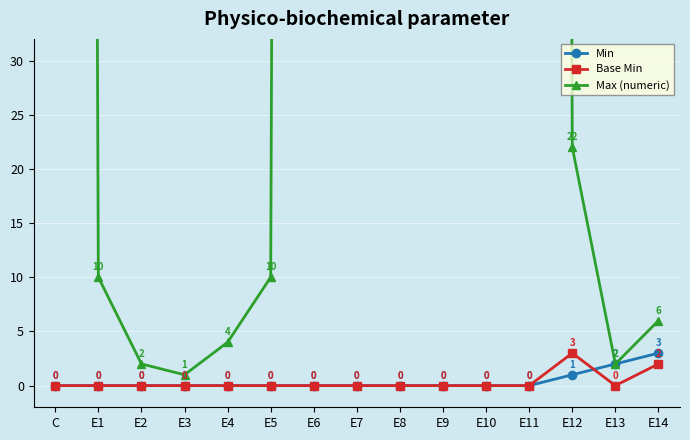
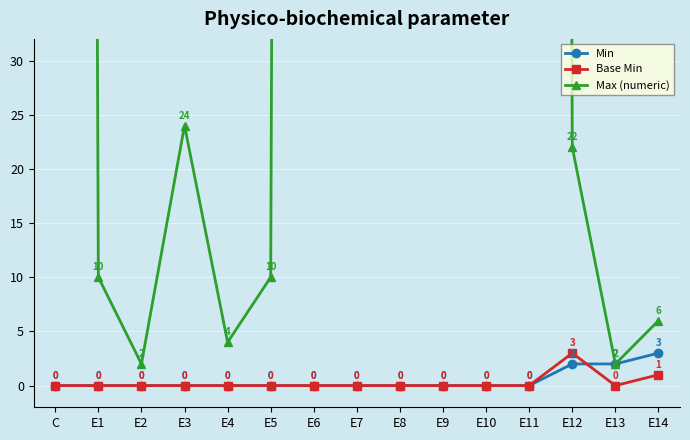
Max (numeric), E3: 1 -> 24
Min, E12: 1 -> 2
Base Min, E14: 2 -> 1
